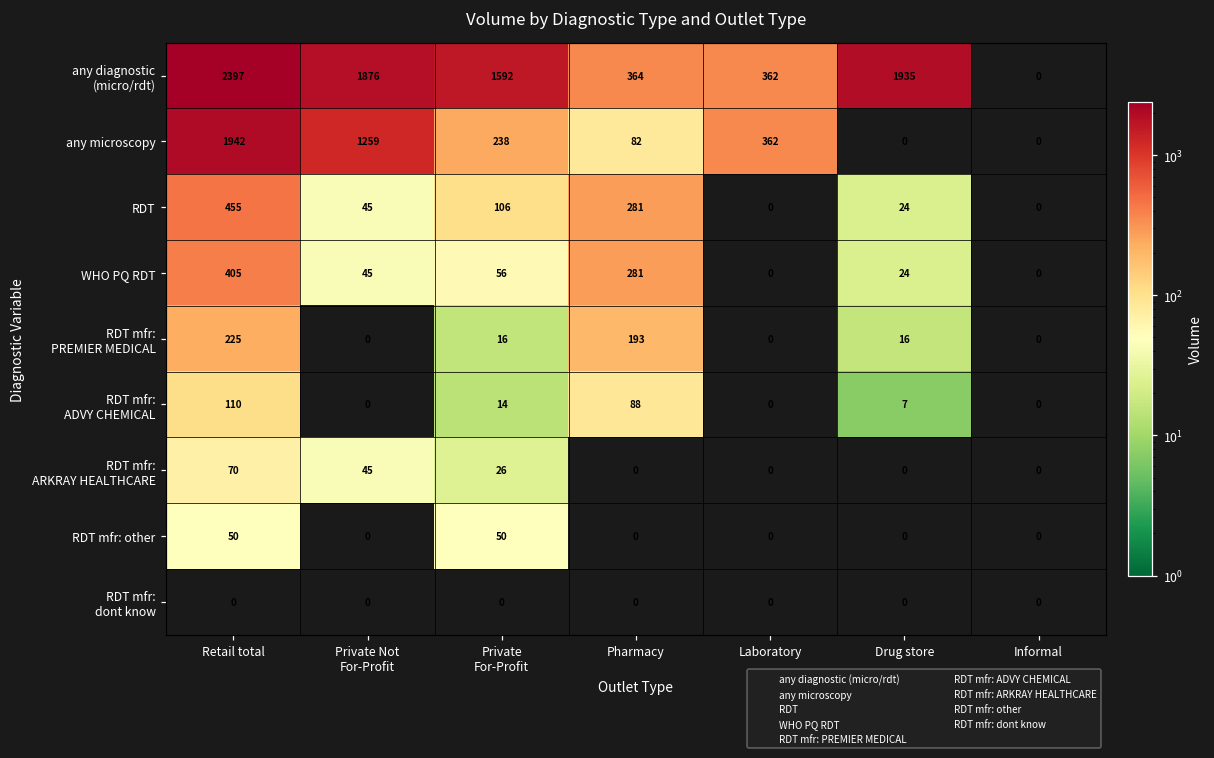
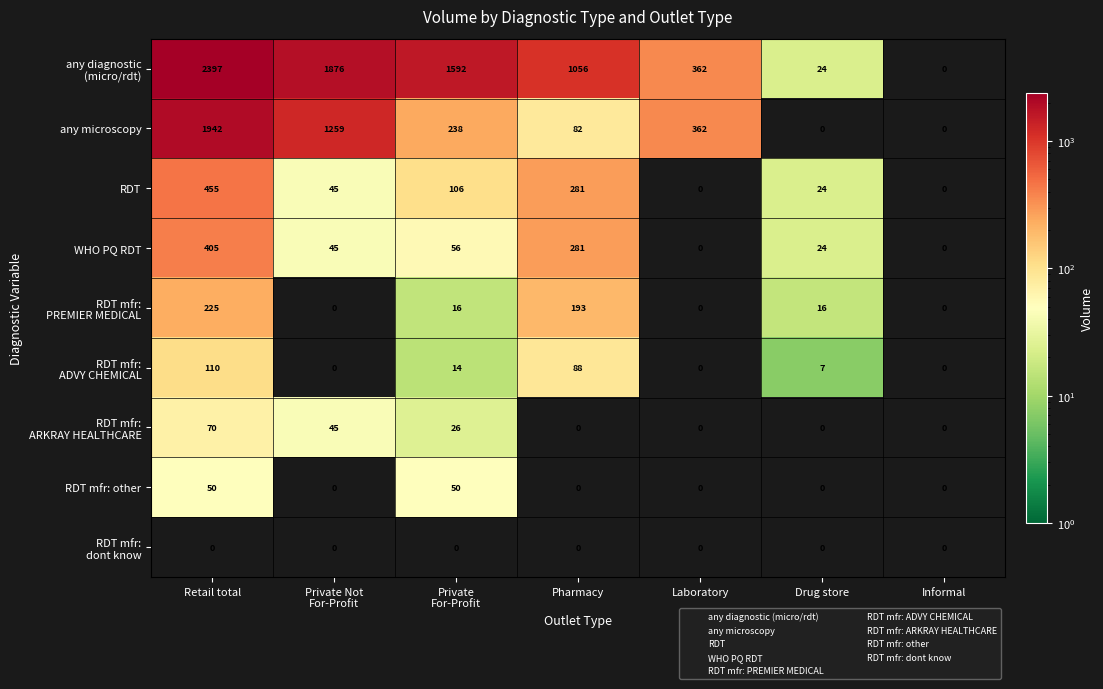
any diagnostic (micro/rdt), Pharmacy: 364 -> 1056
any diagnostic (micro/rdt), Drug store: 1935 -> 24
